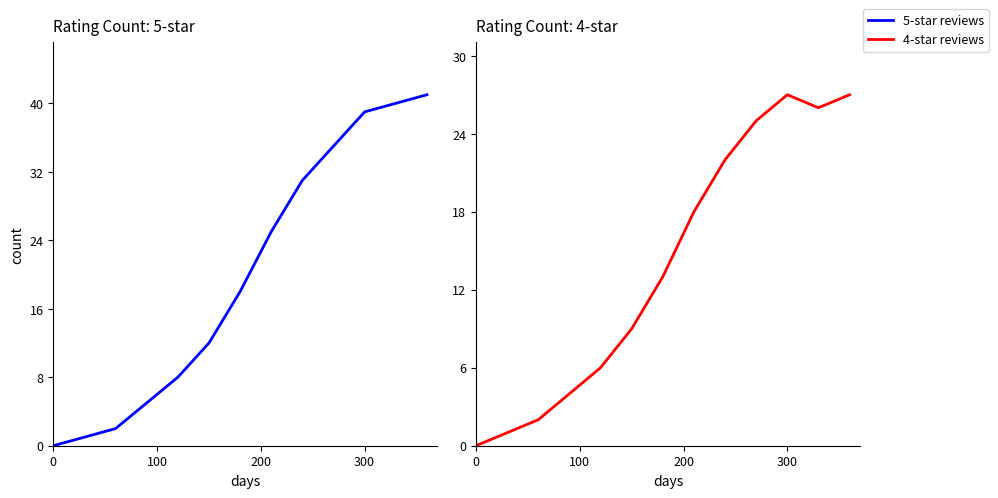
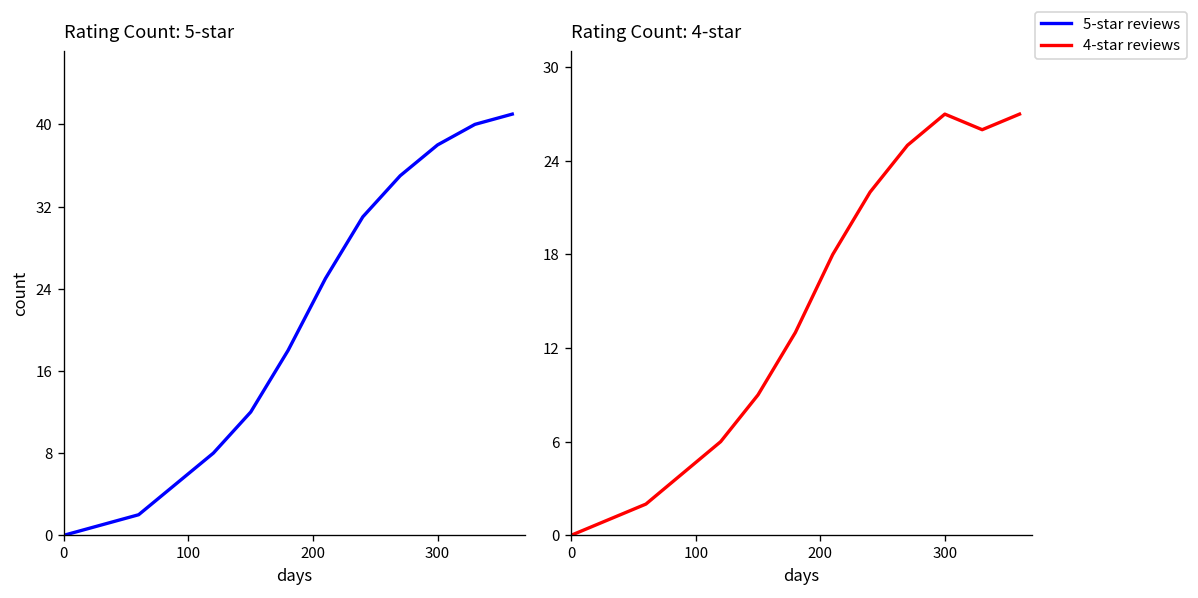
Rating Count: 5-star, 300: 39 -> 38
